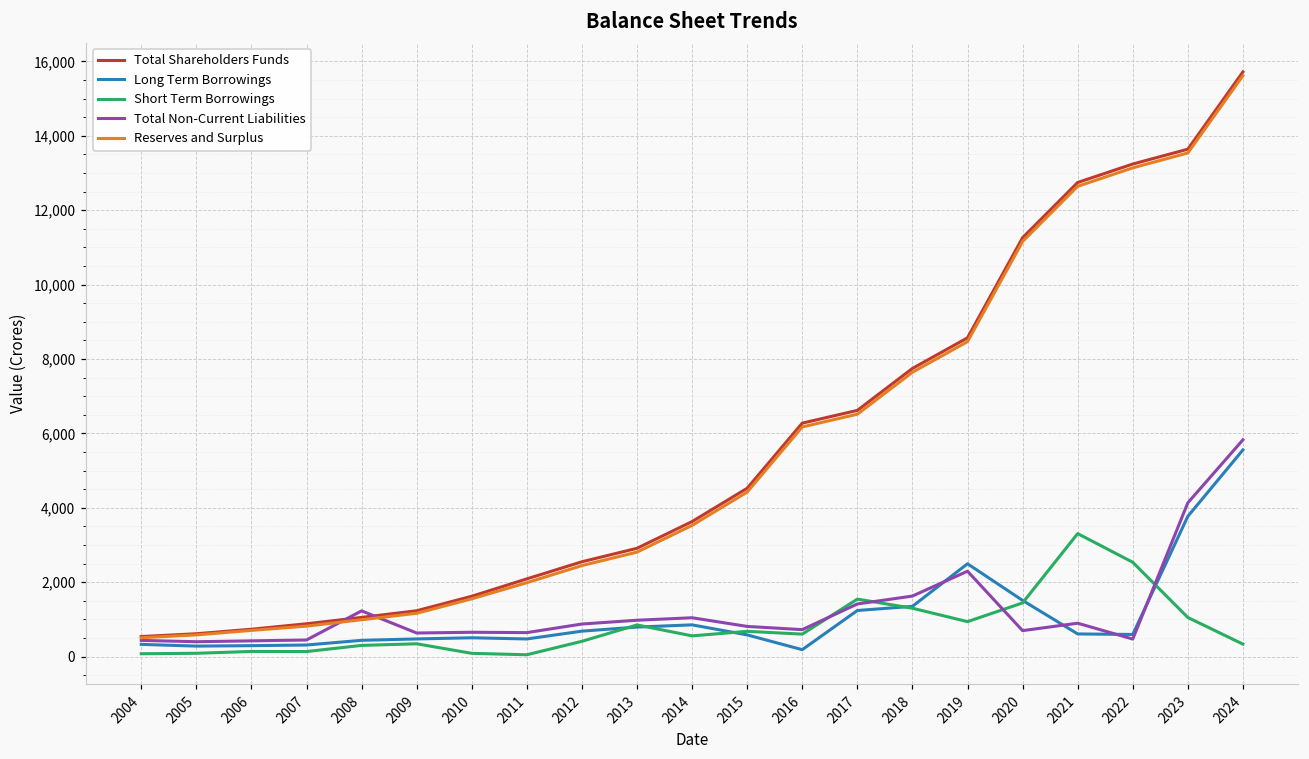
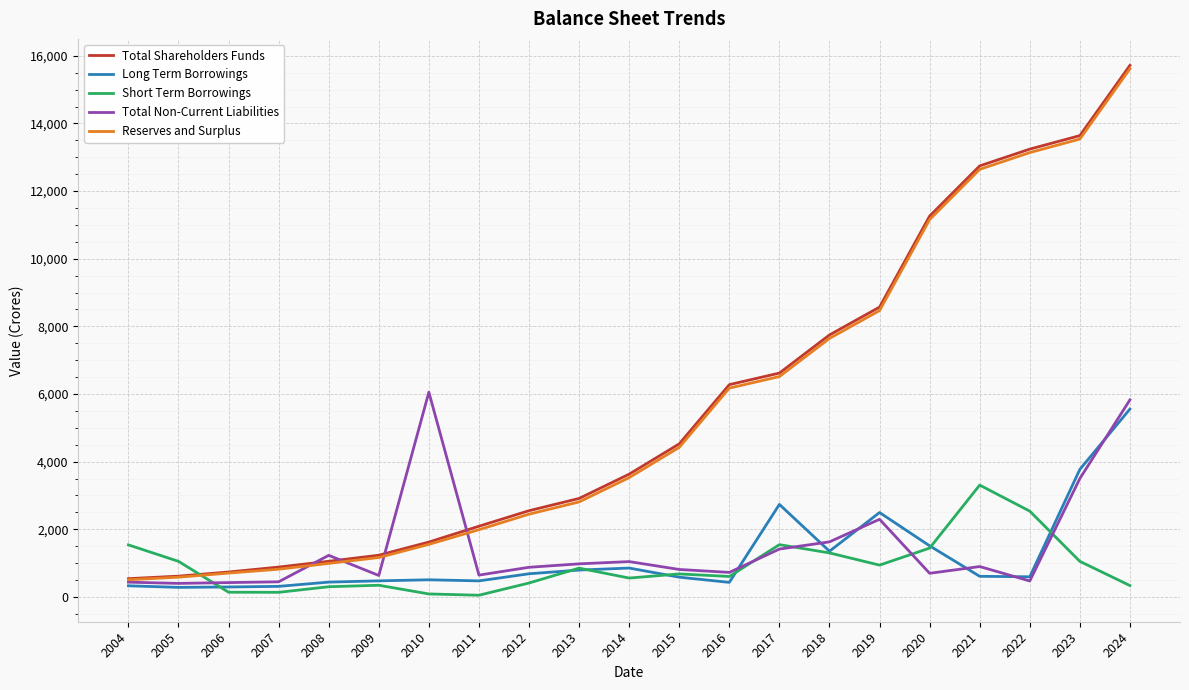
Short Term Borrowings, 2004: 100 -> 1,500
Short Term Borrowings, 2005: 100 -> 1,100
Total Non-Current Liabilities, 2010: 700 -> 6,100
Long Term Borrowings, 2016: 200 -> 400
Long Term Borrowings, 2017: 1,200 -> 2,700
Total Non-Current Liabilities, 2023: 4,100 -> 3,500
